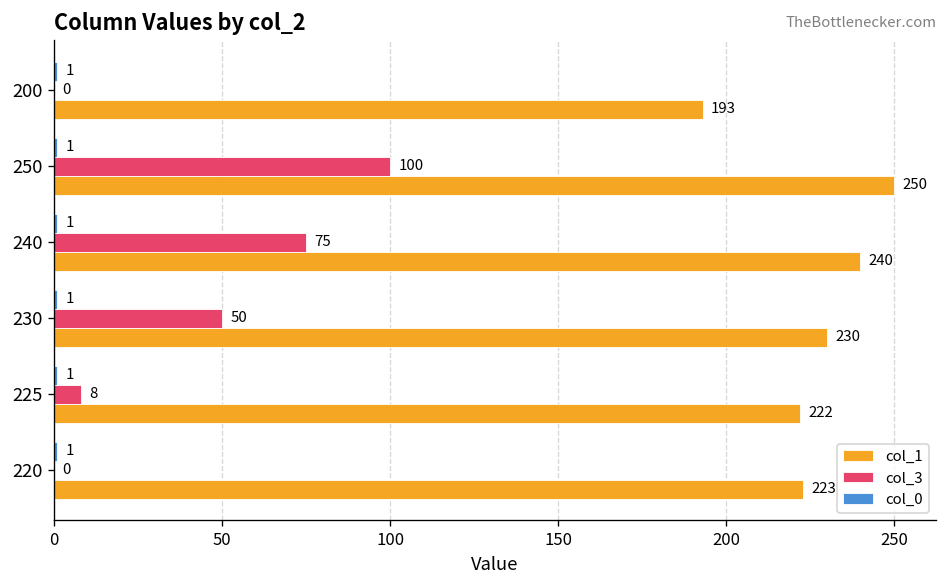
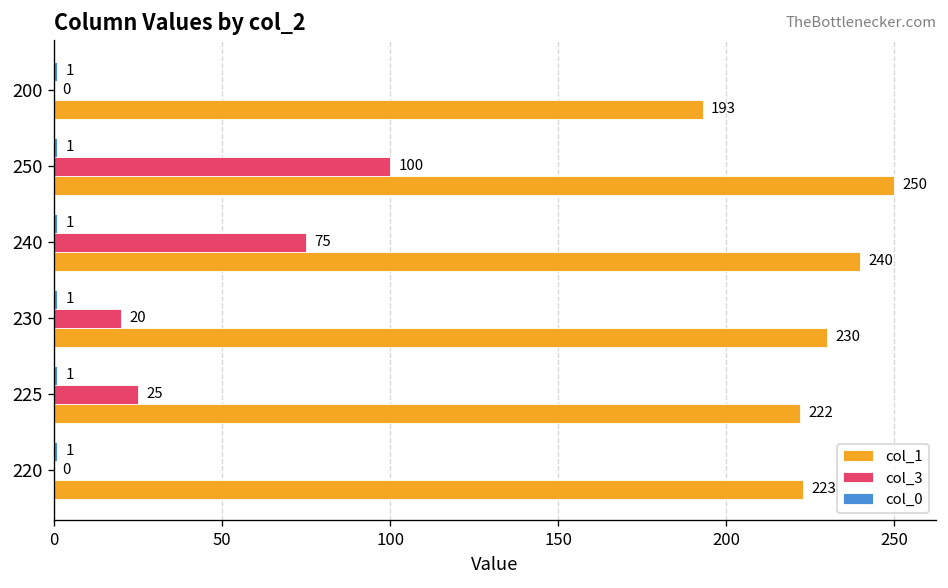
col_3, 230: 50 -> 20
col_3, 225: 8 -> 25
